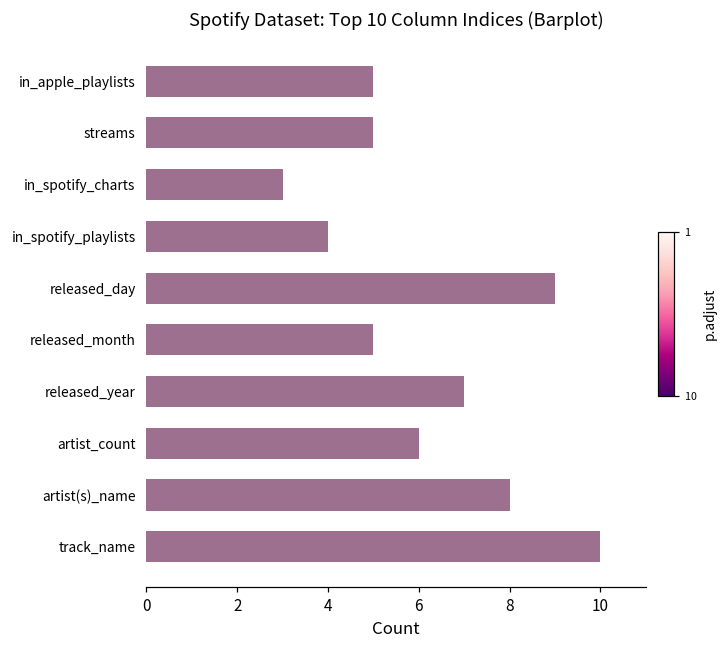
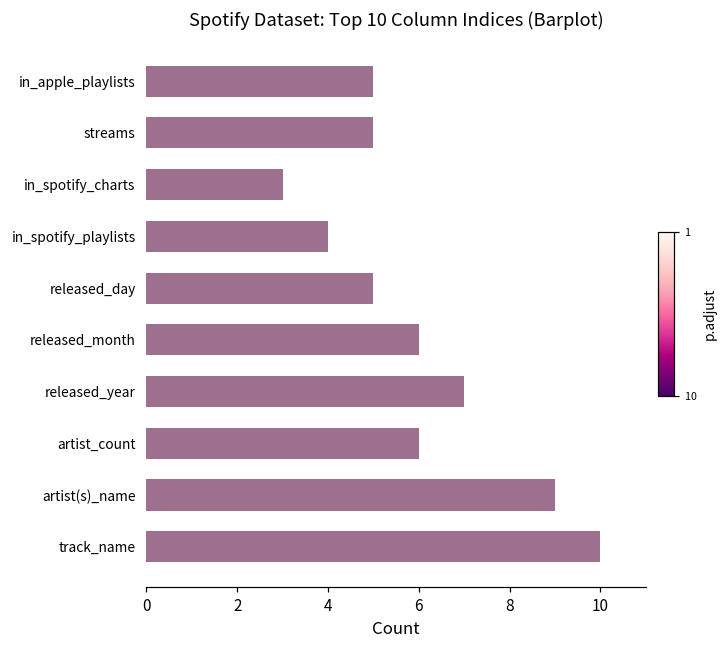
released_day: 9 -> 5
released_month: 5 -> 6
artist(s)_name: 8 -> 9
